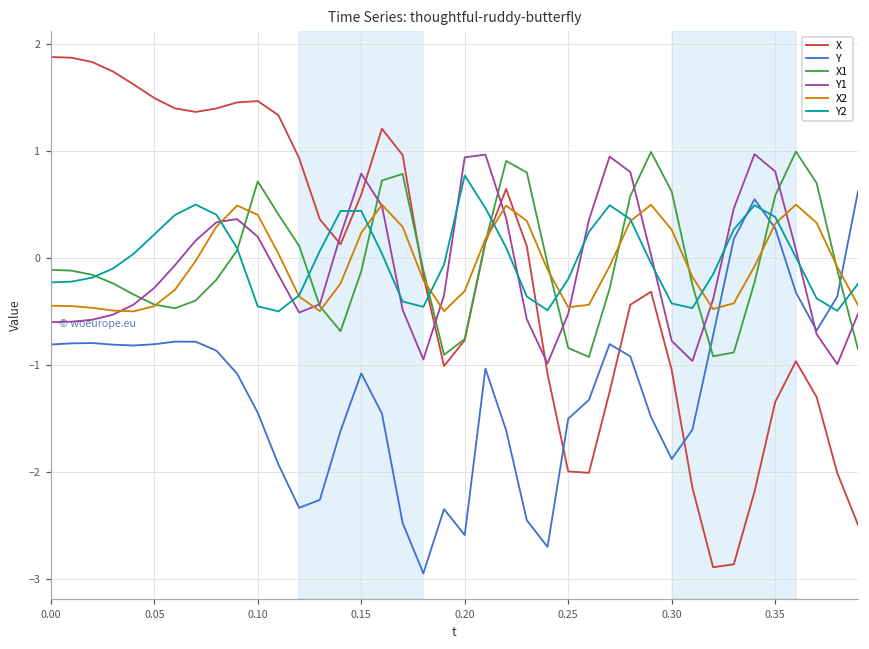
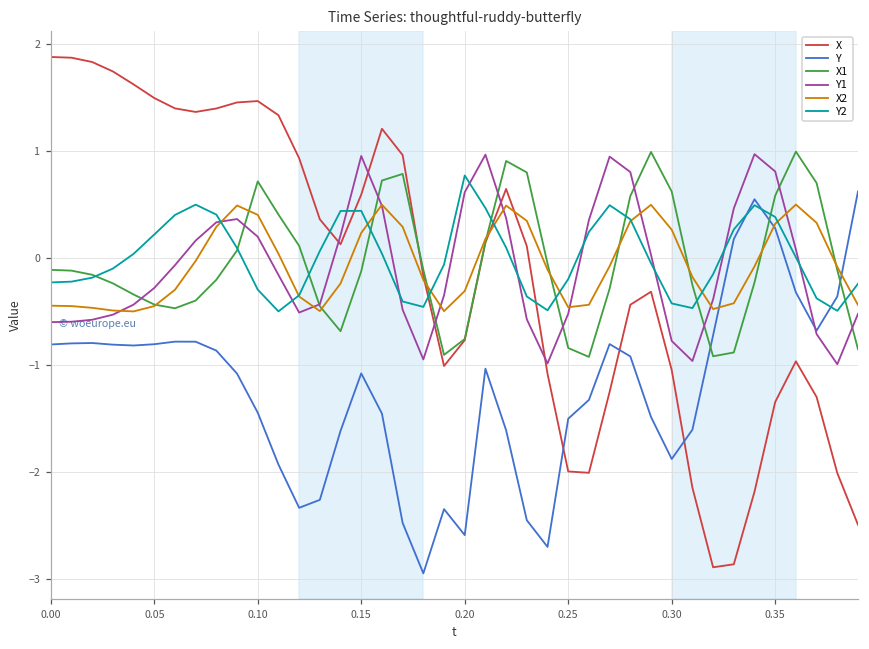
Y2, 0.10: -0.5 -> -0.3
Y1, 0.15: 0.8 -> 1.0
Y1, 0.20: 0.9 -> 0.6
